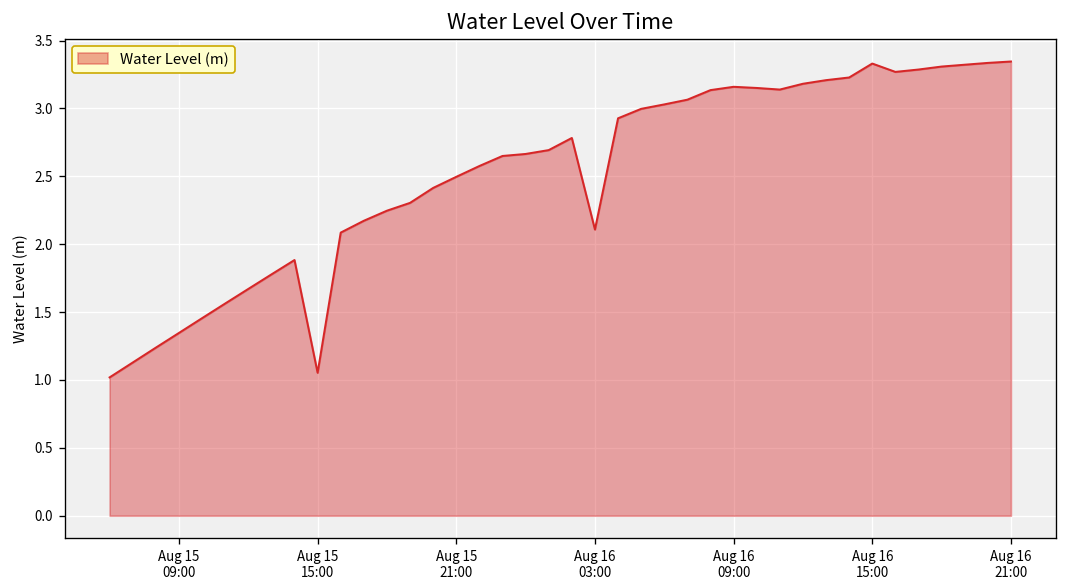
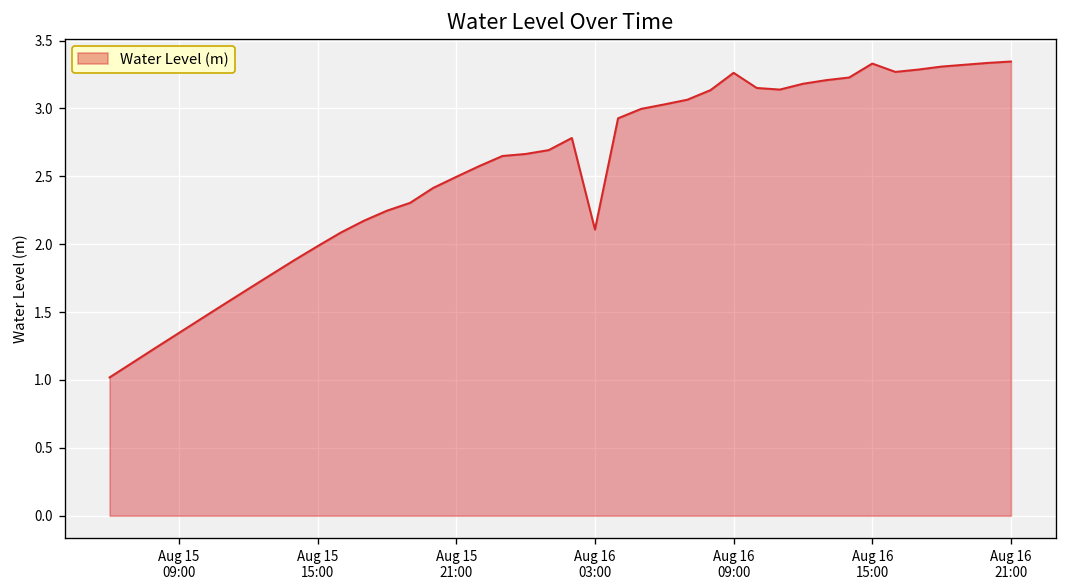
Aug 15 15:00: 1.05 -> 1.99
Aug 16 09:00: 3.16 -> 3.26
